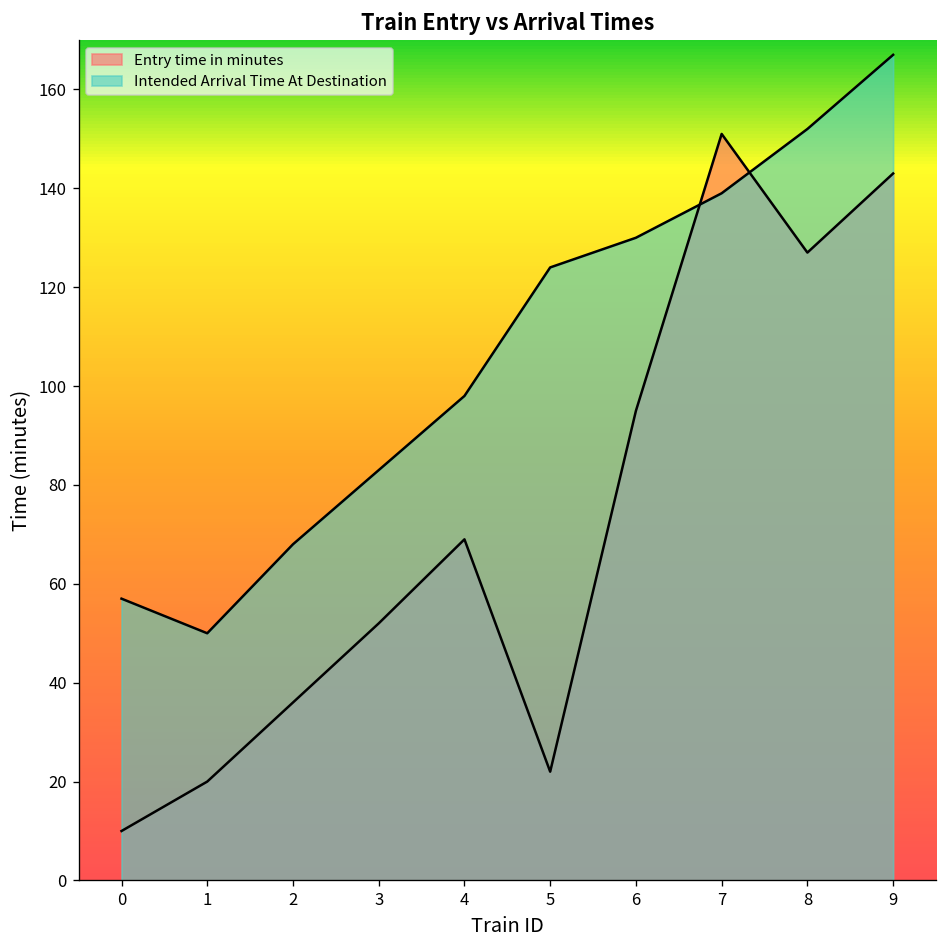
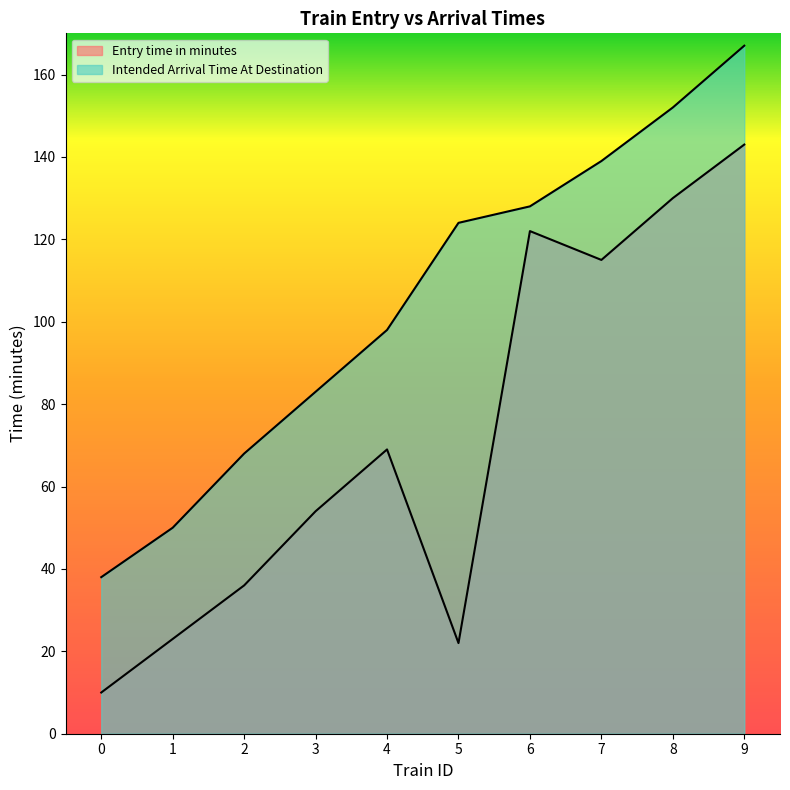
Intended Arrival Time At Destination, 0: 57 -> 38
Entry time in minutes, 1: 20 -> 23
Entry time in minutes, 3: 52 -> 54
Entry time in minutes, 6: 95 -> 122
Intended Arrival Time At Destination, 6: 130 -> 128
Entry time in minutes, 7: 151 -> 115
Entry time in minutes, 8: 127 -> 130
